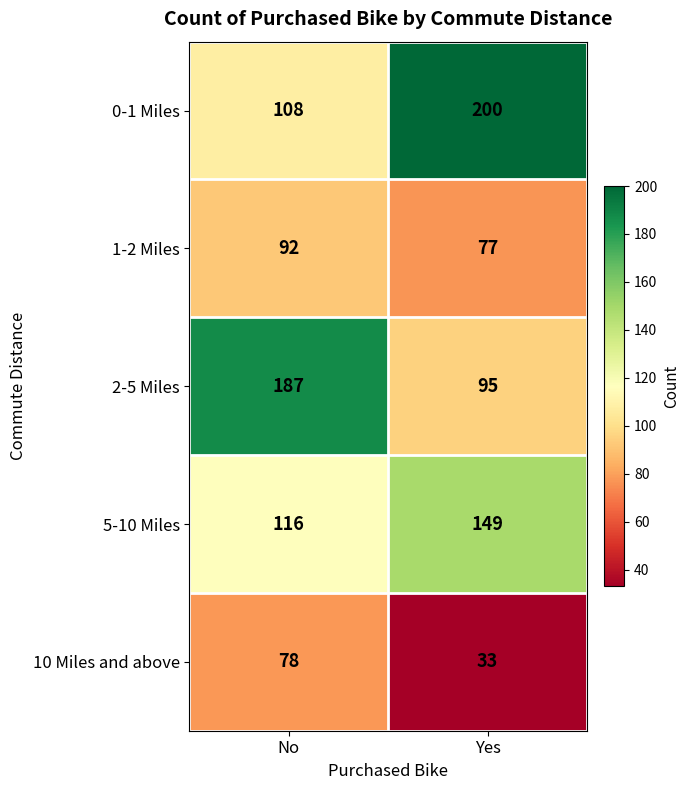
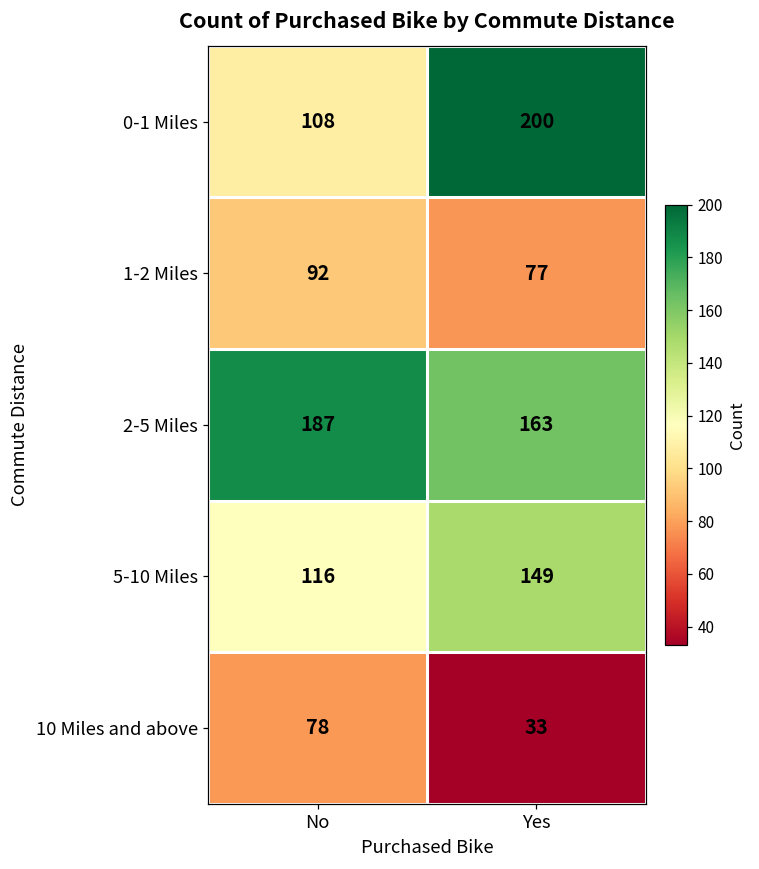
2-5 Miles, Yes: 95 -> 163
